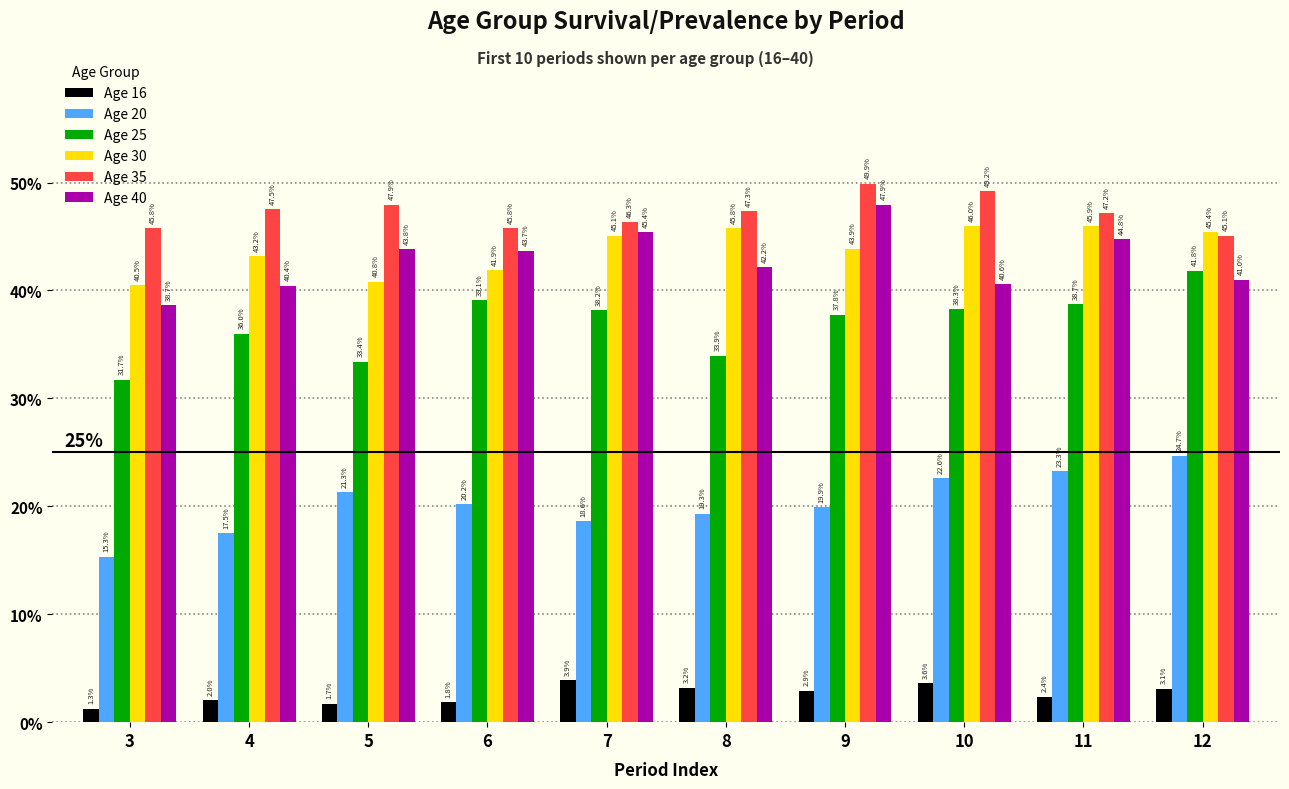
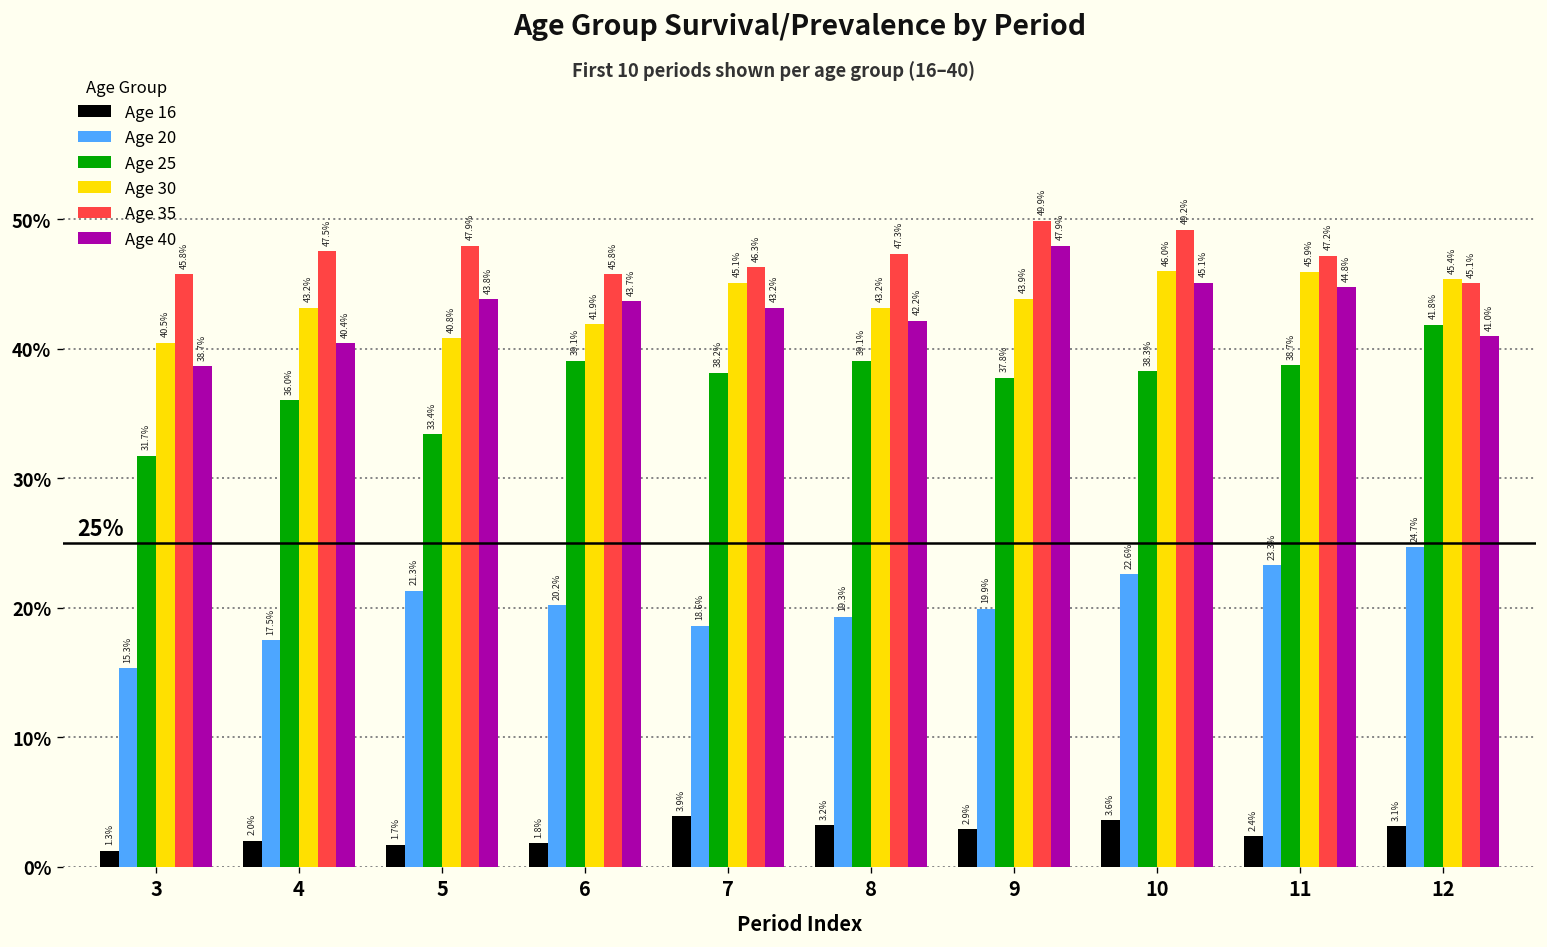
Age 40, 7: 45.4% -> 43.2%
Age 25, 8: 33.9% -> 39.1%
Age 30, 8: 45.8% -> 43.2%
Age 40, 10: 40.6% -> 45.1%
